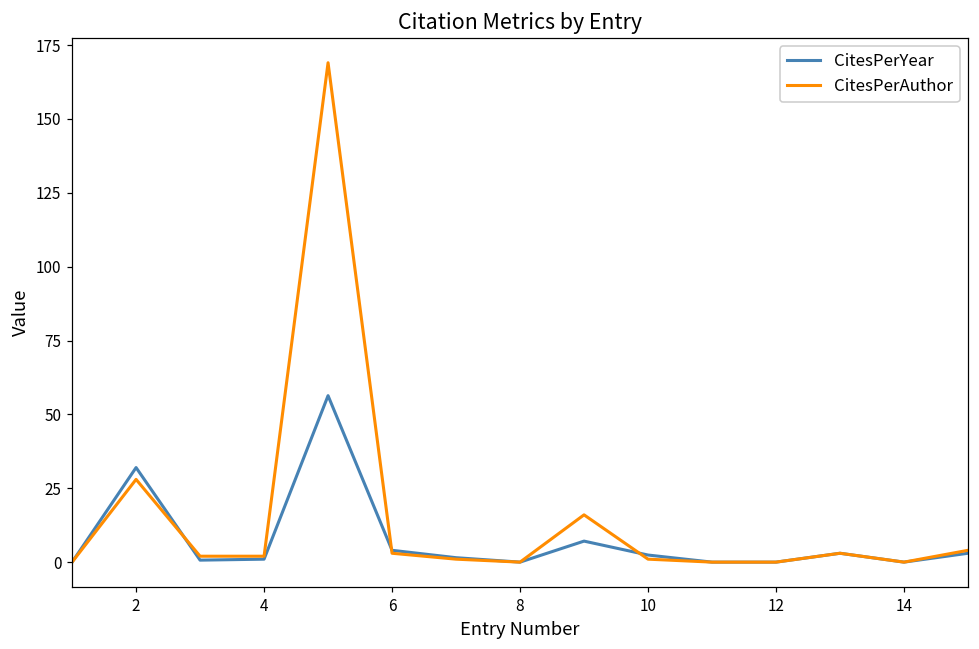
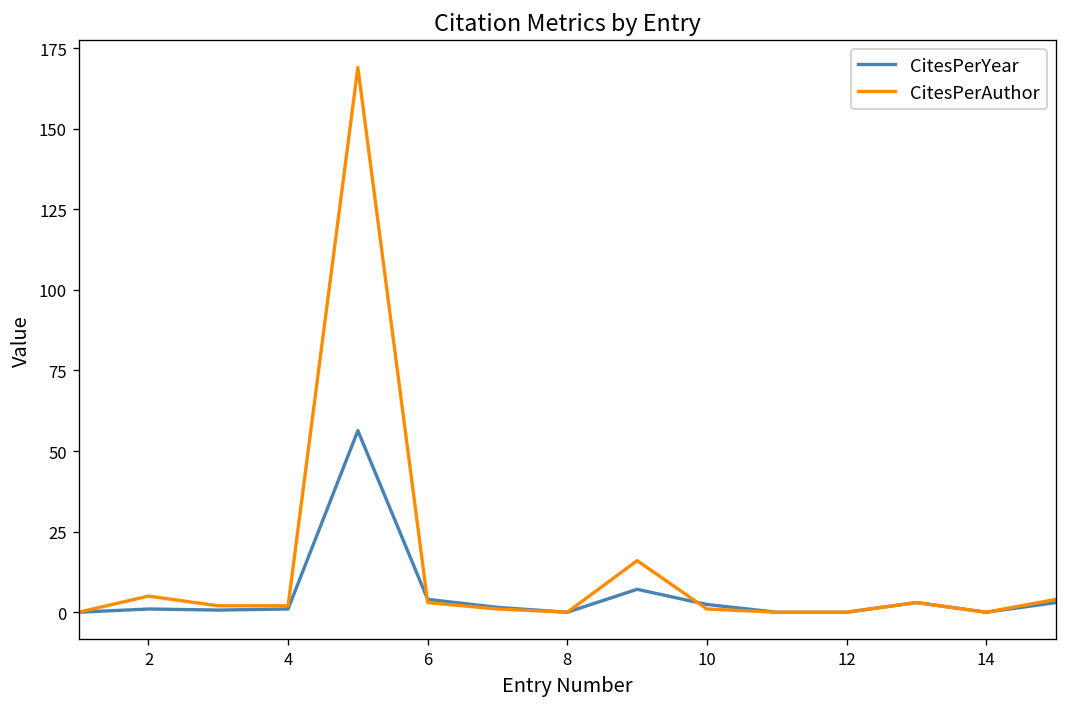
CitesPerYear, 2: 32 -> 1
CitesPerAuthor, 2: 28 -> 5
